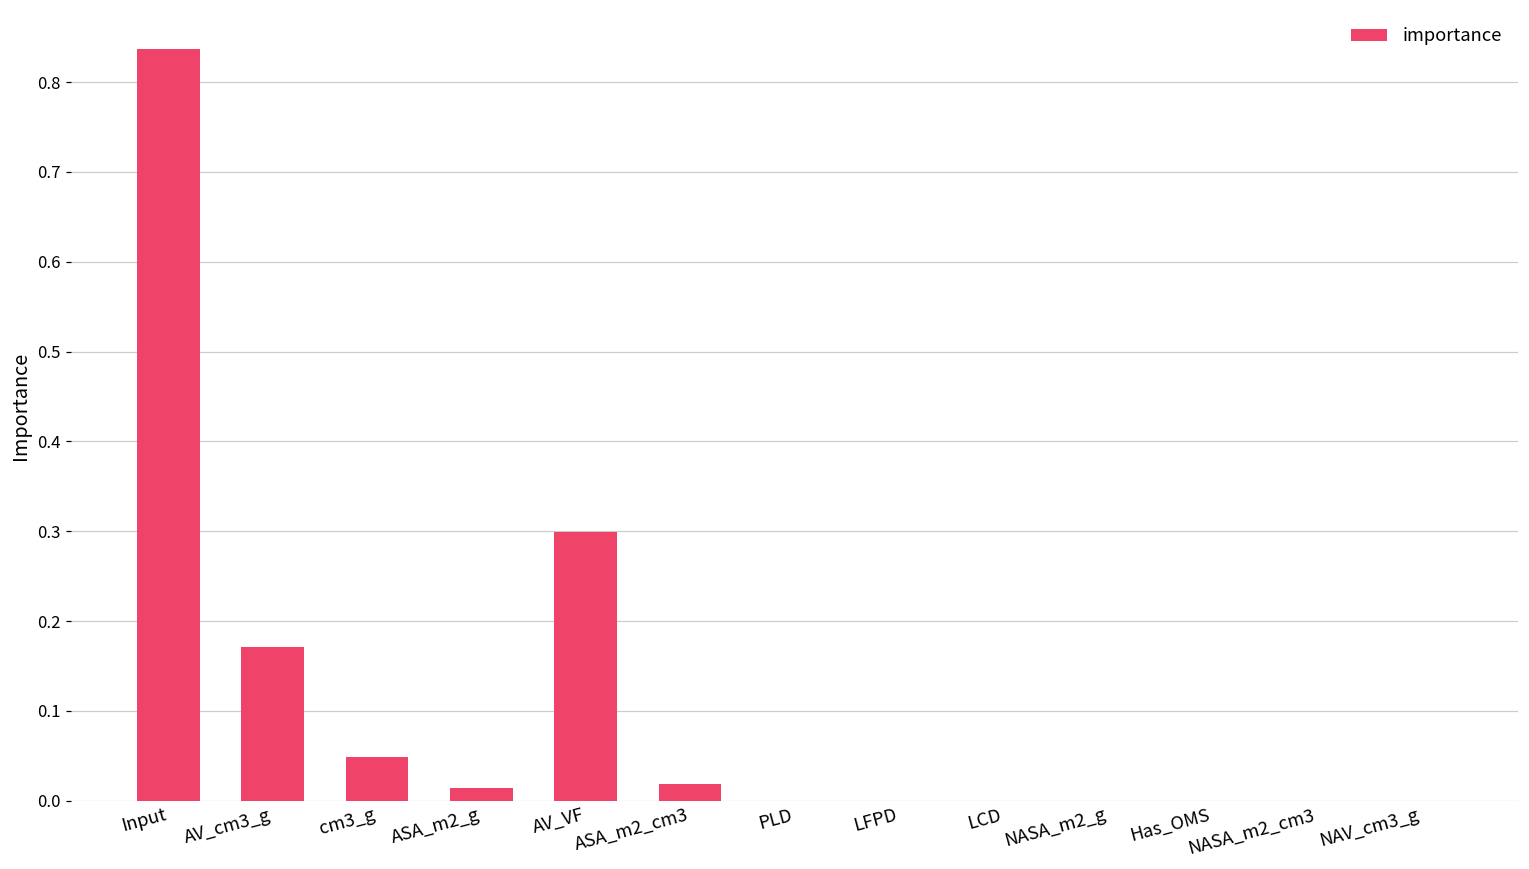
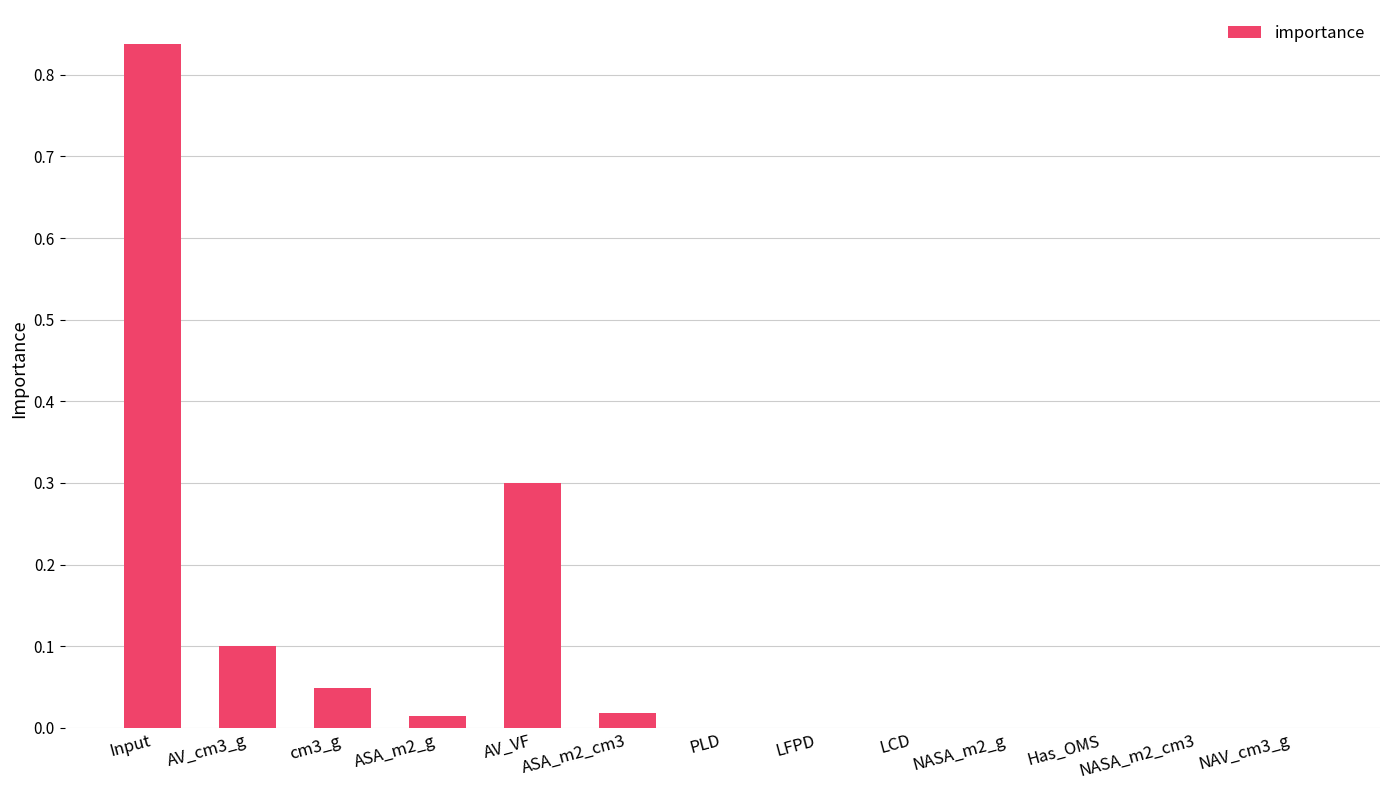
AV_cm3_g: 0.17 -> 0.10
